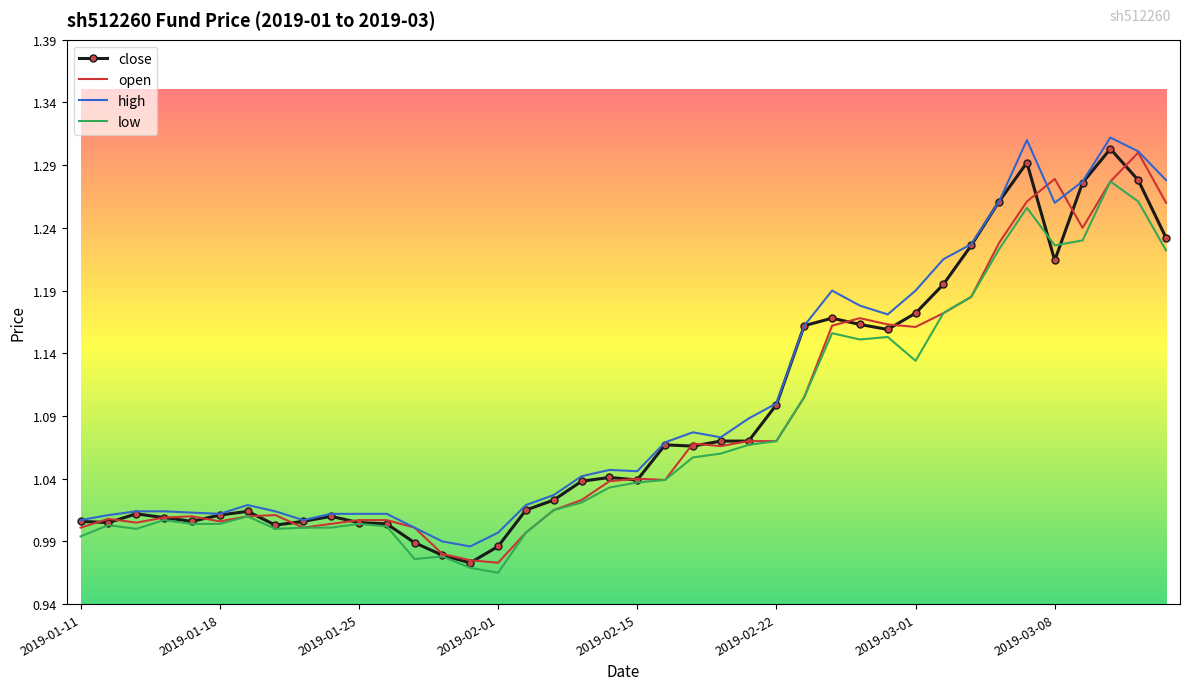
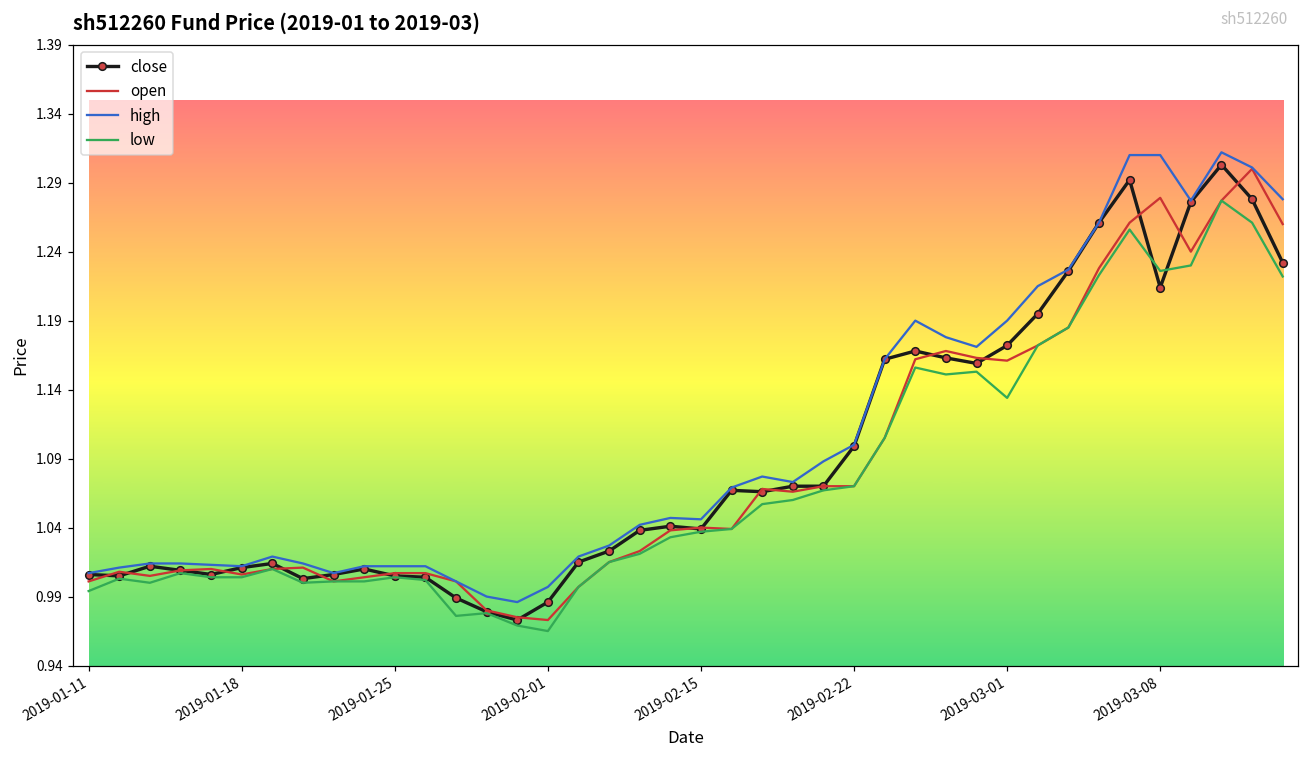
high, 2019-03-08: 1.26 -> 1.31
